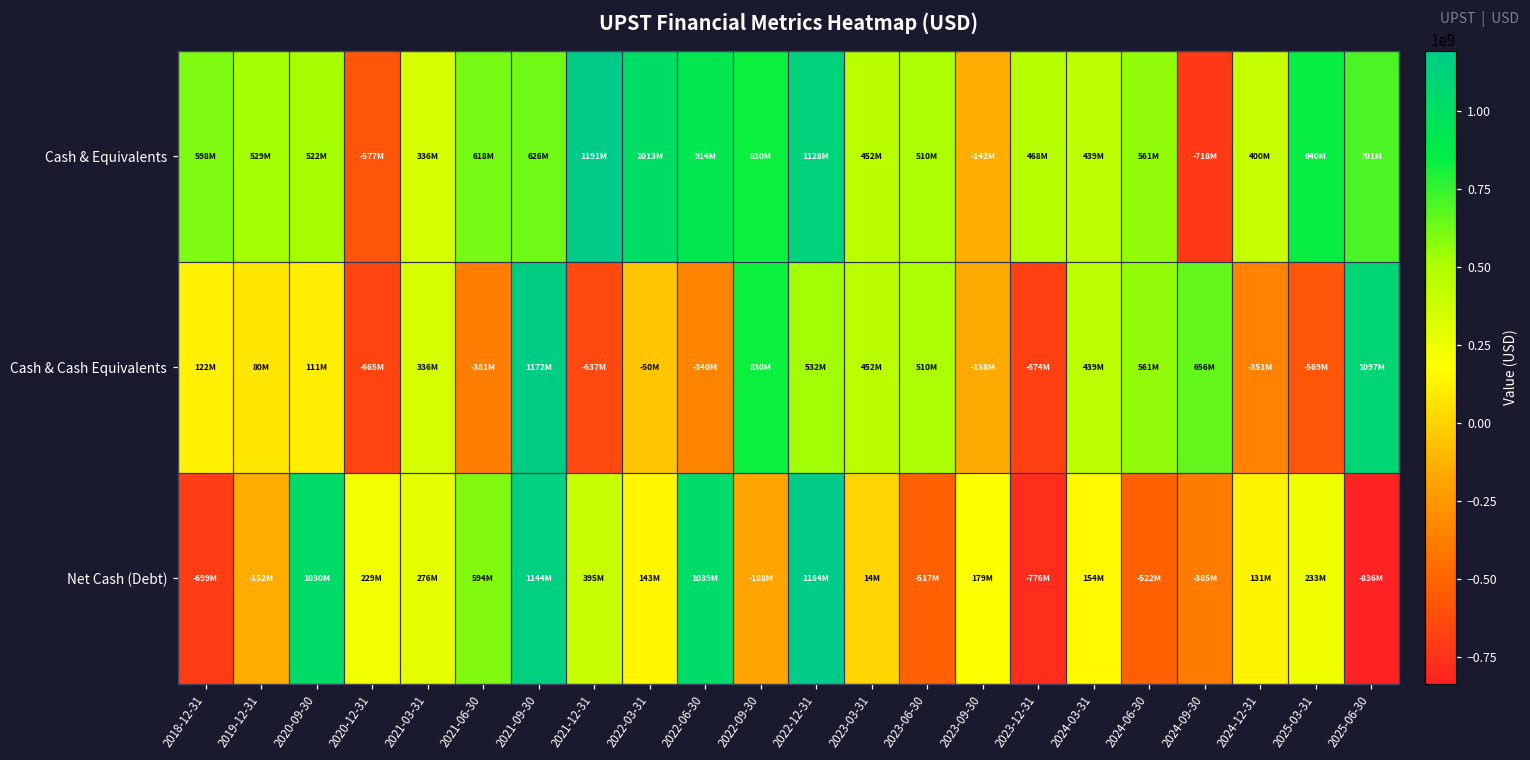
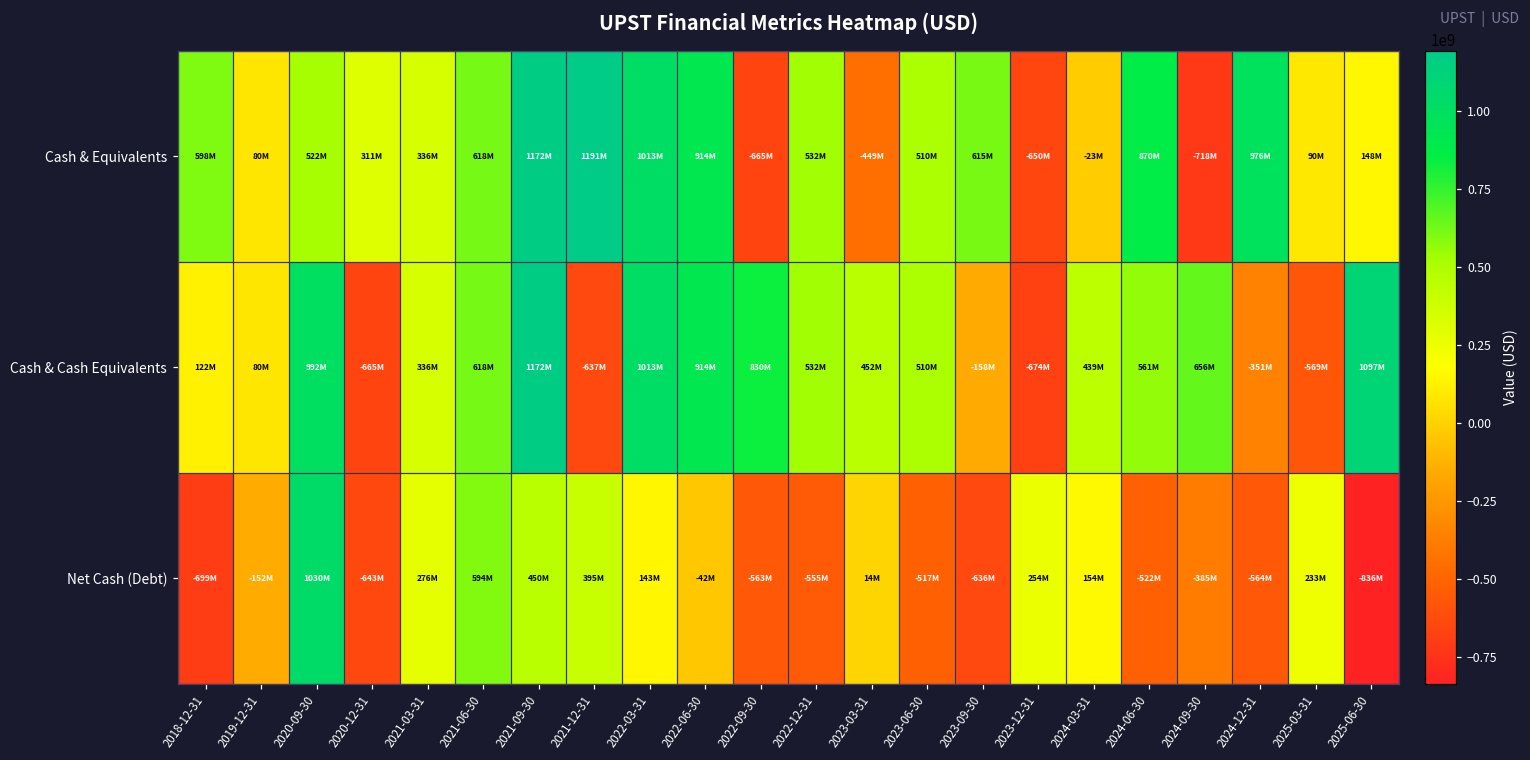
Cash & Equivalents, 2019-12-31: 529M -> 80M
Cash & Equivalents, 2020-12-31: -577M -> 311M
Cash & Equivalents, 2021-09-30: 626M -> 1172M
Cash & Equivalents, 2022-09-30: 830M -> -665M
Cash & Equivalents, 2022-12-31: 1128M -> 532M
Cash & Equivalents, 2023-03-31: 452M -> -449M
Cash & Equivalents, 2023-09-30: -142M -> 615M
Cash & Equivalents, 2023-12-31: 468M -> -650M
Cash & Equivalents, 2024-03-31: 439M -> -23M
Cash & Equivalents, 2024-06-30: 561M -> 870M
Cash & Equivalents, 2024-12-31: 400M -> 976M
Cash & Equivalents, 2025-03-31: 840M -> 90M
Cash & Equivalents, 2025-06-30: 701M -> 148M
Cash & Cash Equivalents, 2020-09-30: 111M -> 992M
Cash & Cash Equivalents, 2021-06-30: -381M -> 618M
Cash & Cash Equivalents, 2022-03-31: -50M -> 1013M
Cash & Cash Equivalents, 2022-06-30: -340M -> 914M
Net Cash (Debt), 2020-12-31: 229M -> -643M
Net Cash (Debt), 2021-09-30: 1144M -> 450M
Net Cash (Debt), 2022-06-30: 1039M -> -42M
Net Cash (Debt), 2022-09-30: -188M -> -563M
Net Cash (Debt), 2022-12-31: 1184M -> -555M
Net Cash (Debt), 2023-09-30: 179M -> -636M
Net Cash (Debt), 2023-12-31: -776M -> 254M
Net Cash (Debt), 2024-12-31: 131M -> -564M
